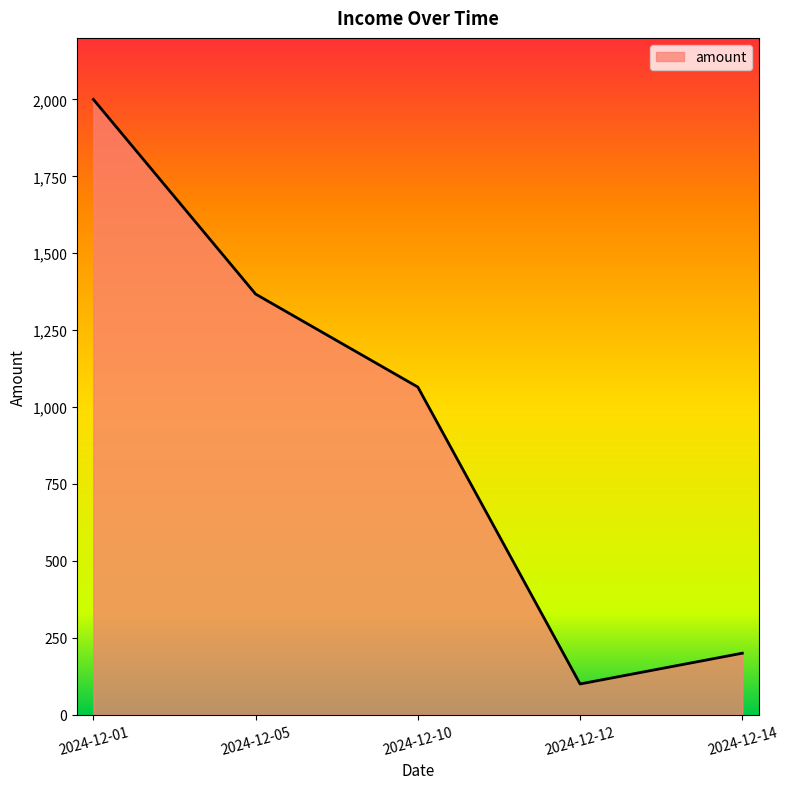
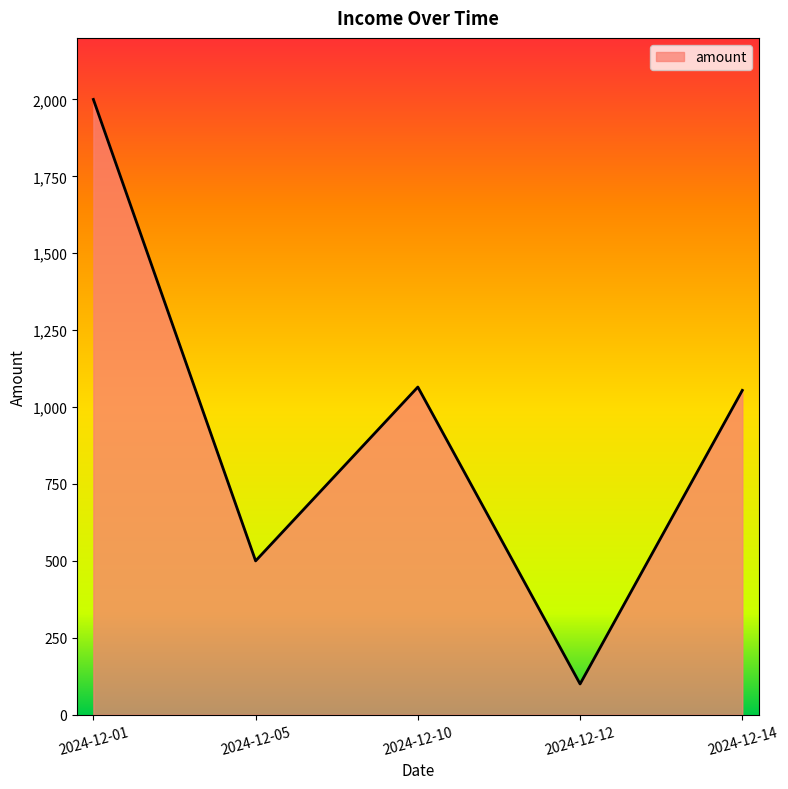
2024-12-05: 1,370 -> 500
2024-12-14: 200 -> 1,050
